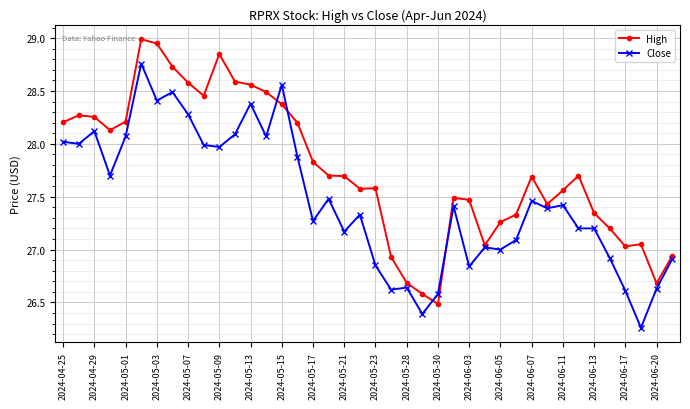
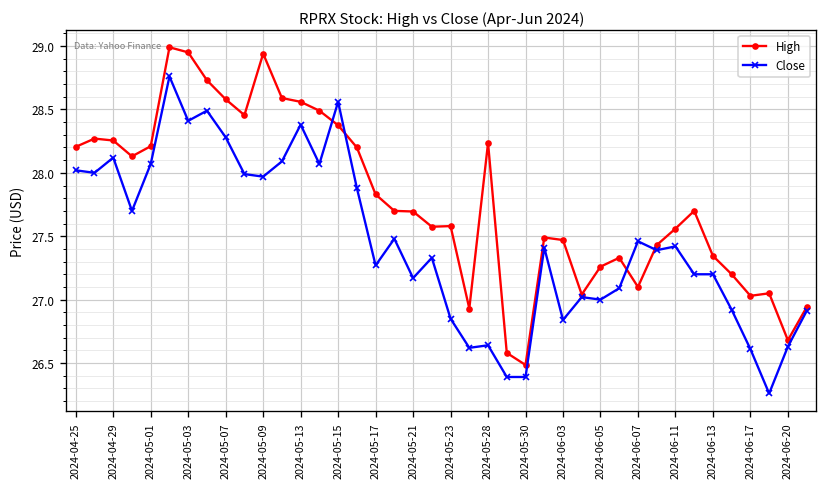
High, 2024-05-09: 28.85 -> 28.94
High, 2024-05-28: 26.69 -> 28.24
Close, 2024-05-30: 26.58 -> 26.39
High, 2024-06-07: 27.69 -> 27.10
